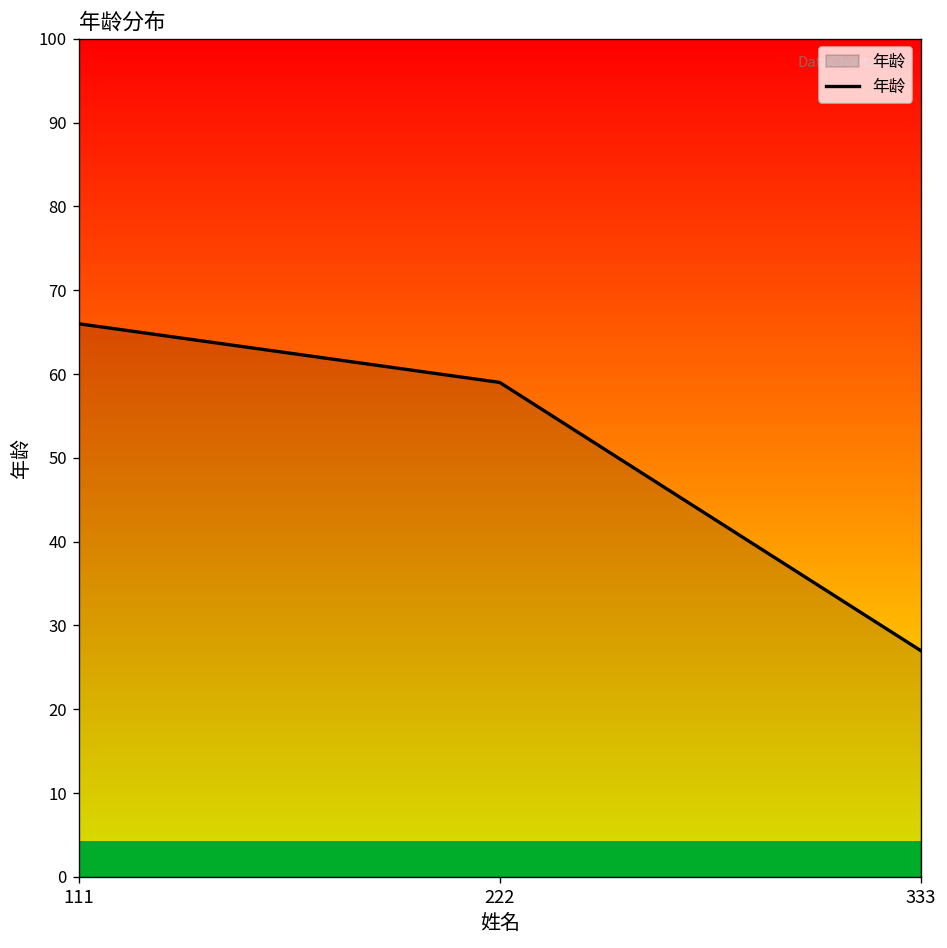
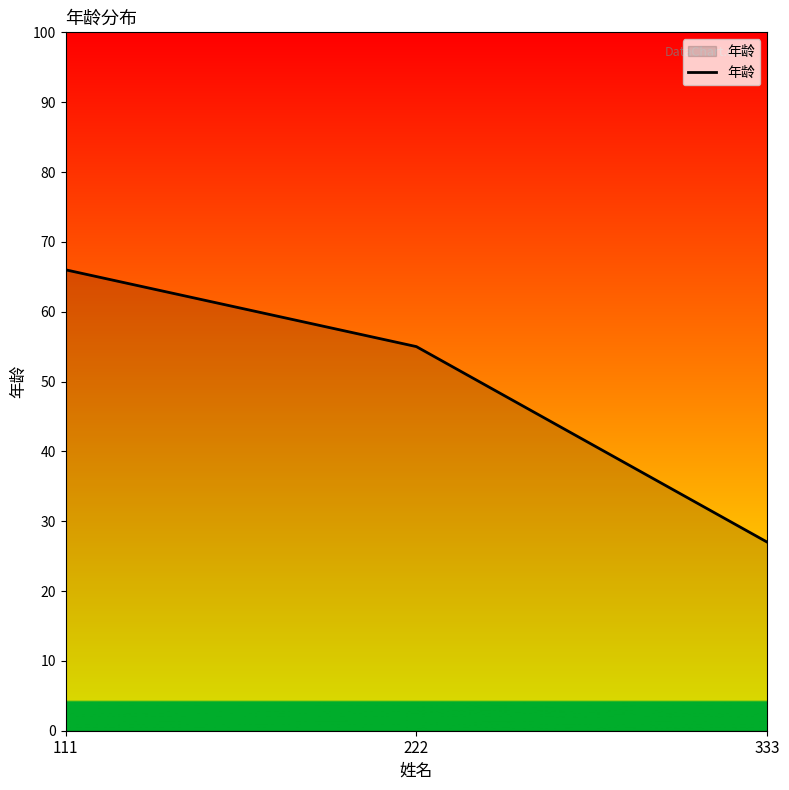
222: 59 -> 55
